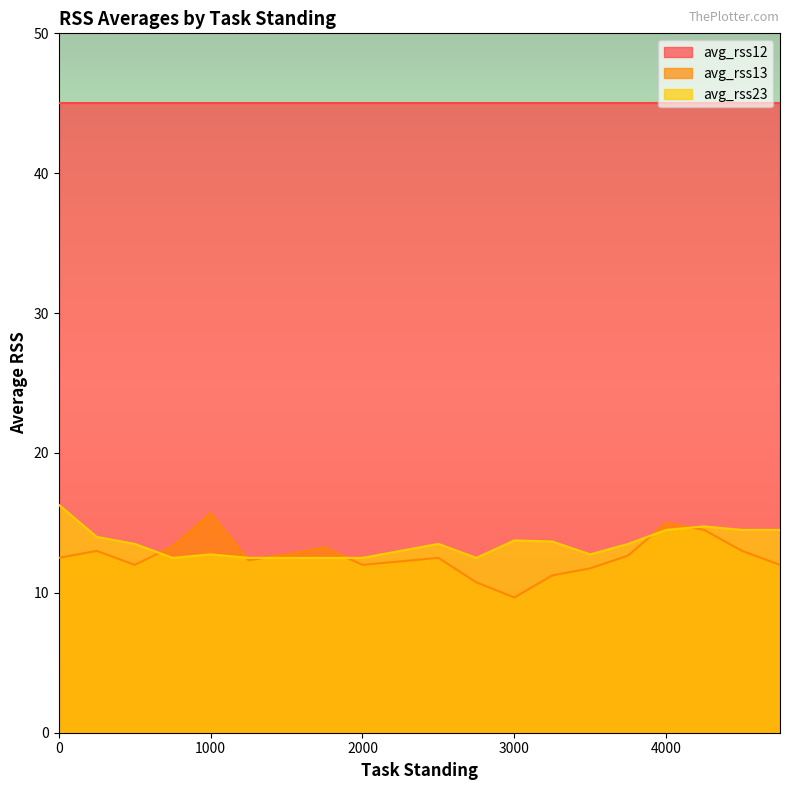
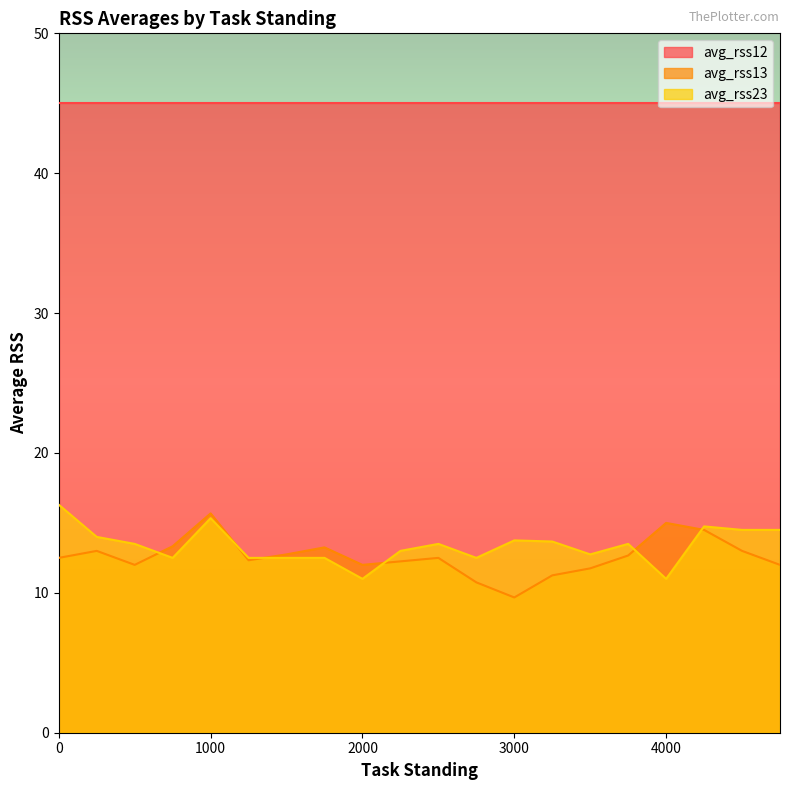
avg_rss23, 1000: 12.8 -> 15.3
avg_rss23, 2000: 12.5 -> 11.0
avg_rss23, 4000: 14.5 -> 11.0
